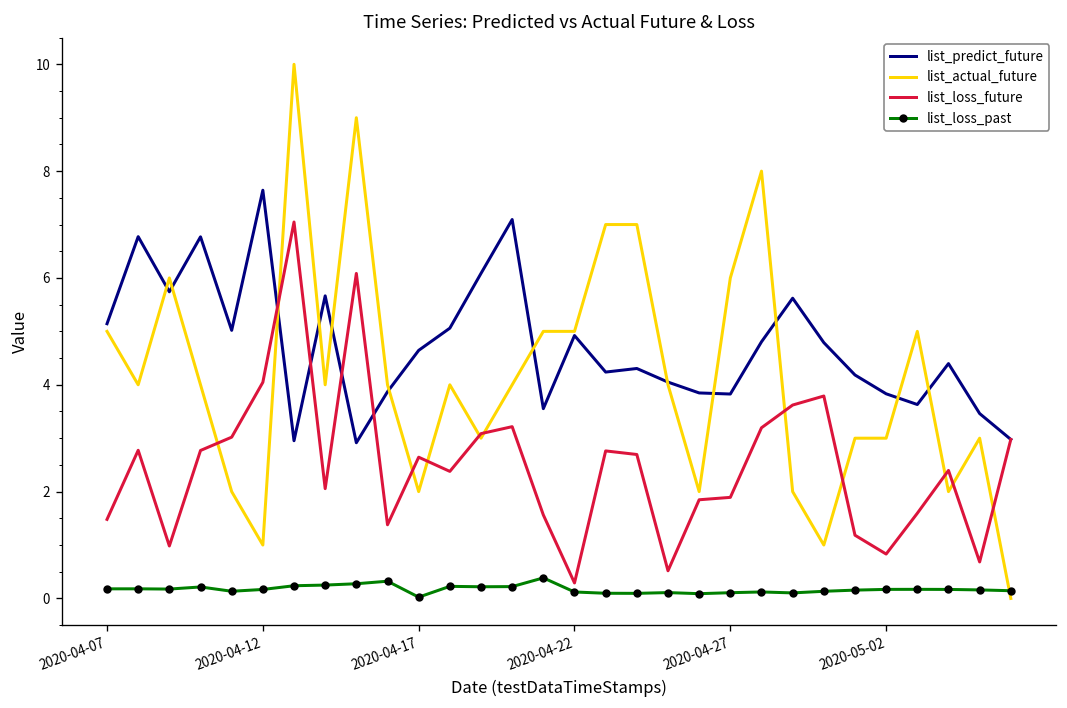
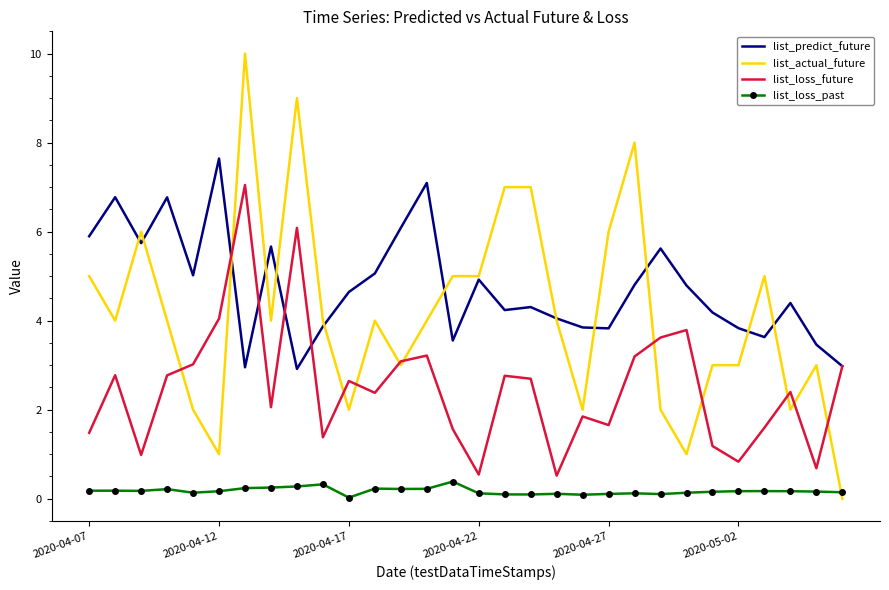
list_predict_future, 2020-04-07: 5.1 -> 5.9
list_loss_future, 2020-04-22: 0.3 -> 0.5
list_loss_future, 2020-04-27: 1.9 -> 1.7
